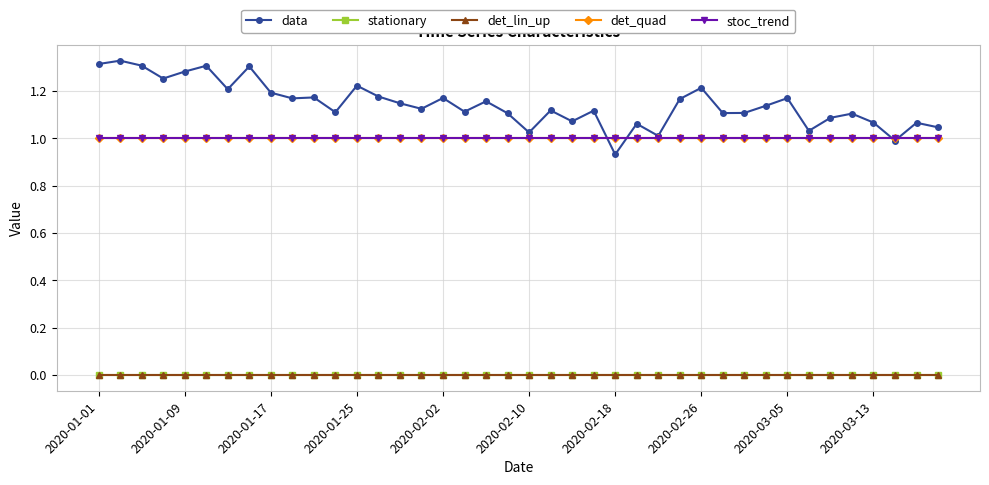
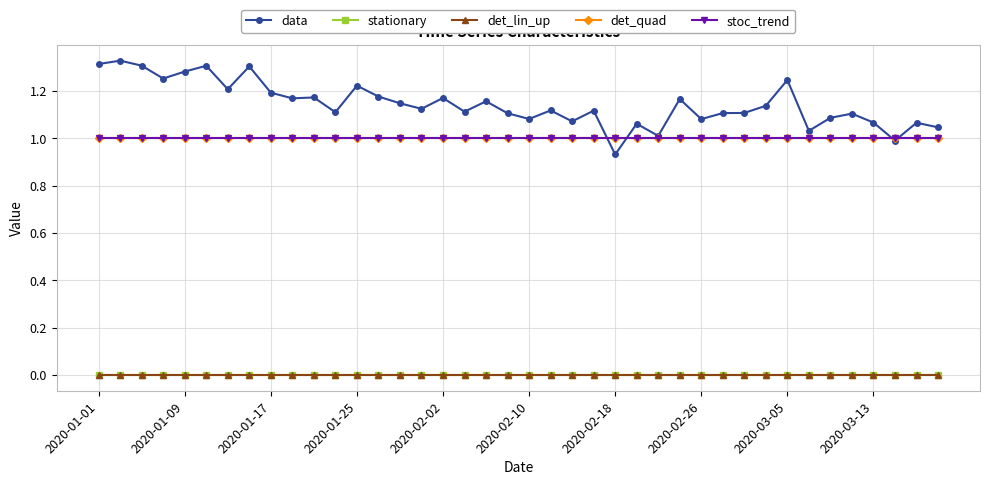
data, 2020-02-10: 1.03 -> 1.08
data, 2020-02-26: 1.21 -> 1.08
data, 2020-03-05: 1.17 -> 1.25
